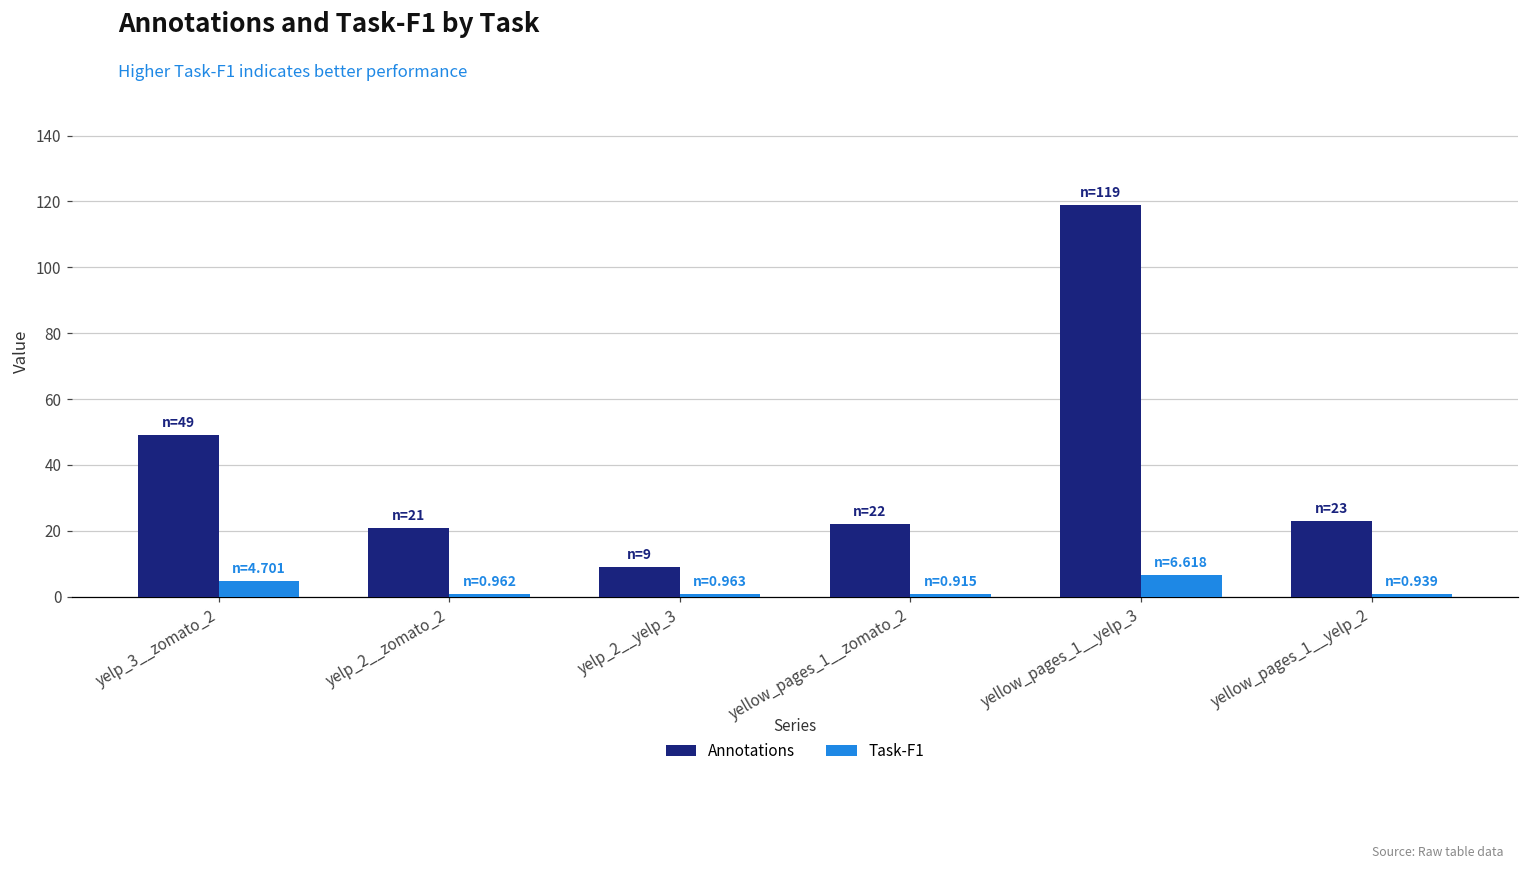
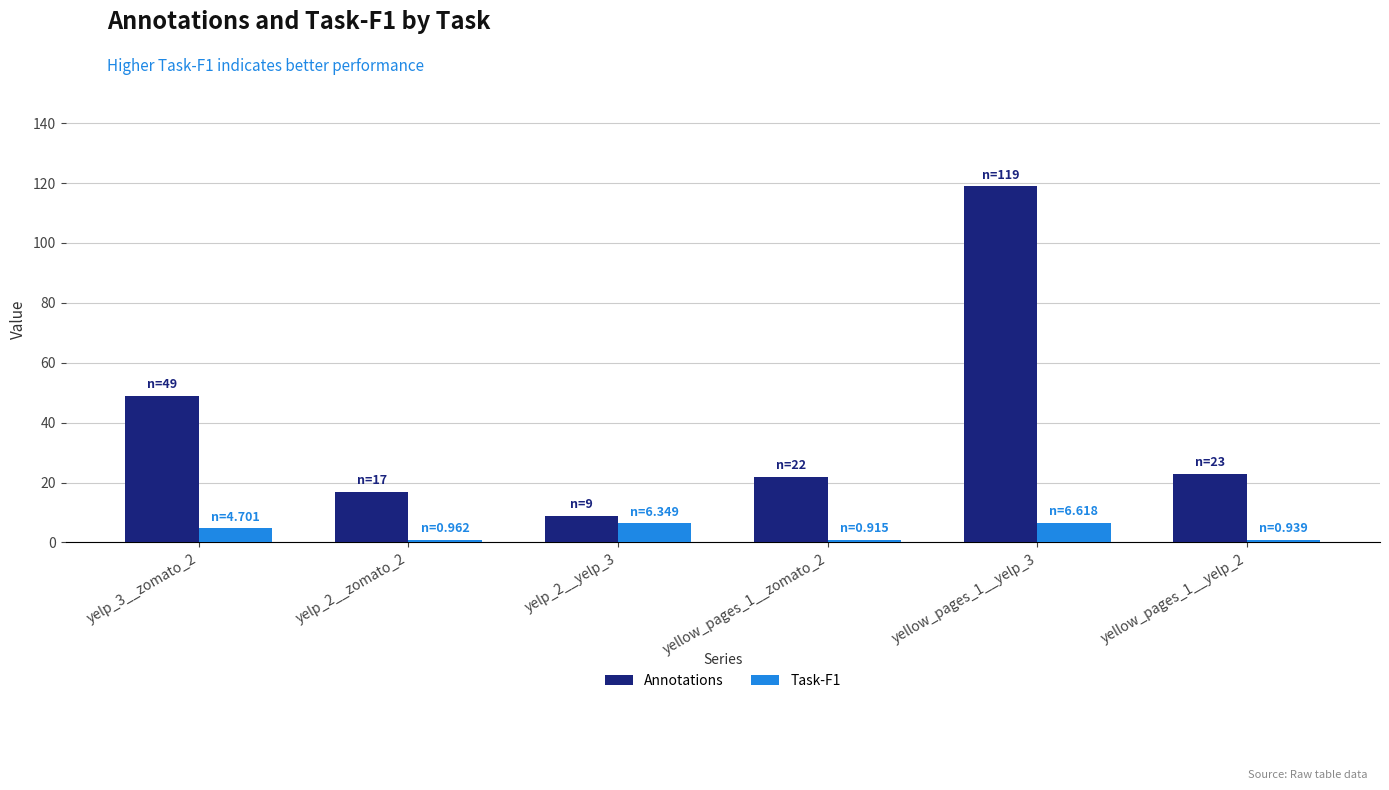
Annotations, yelp_2__zomato_2: 21 -> 17
Task-F1, yelp_2__yelp_3: 0.963 -> 6.349
